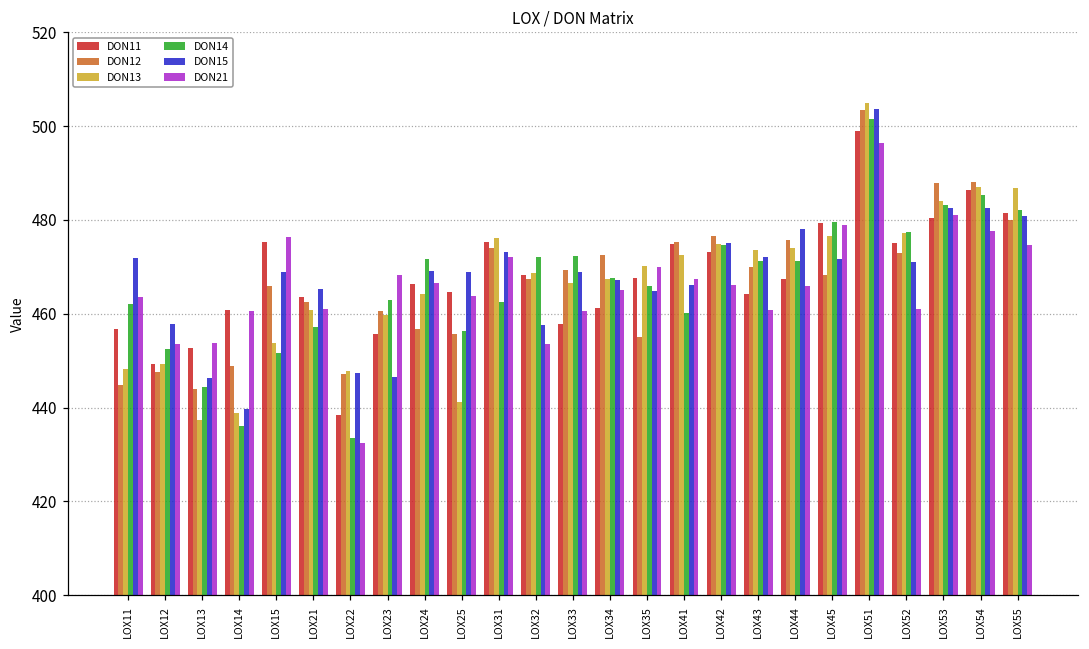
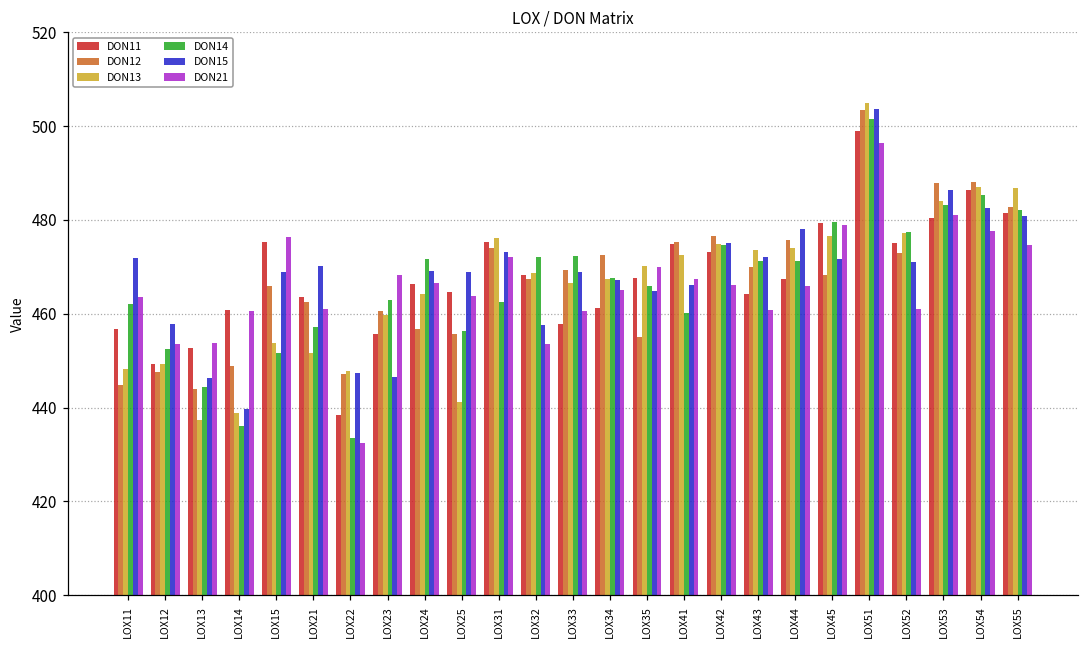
DON13, LOX21: 461 -> 452
DON15, LOX21: 465 -> 470
DON15, LOX53: 483 -> 486
DON12, LOX55: 480 -> 483
